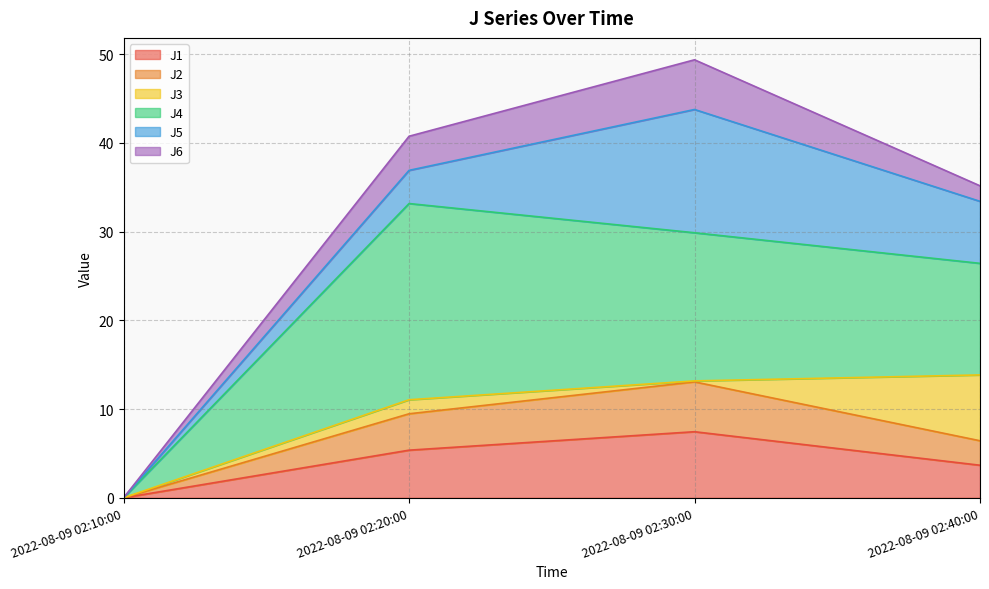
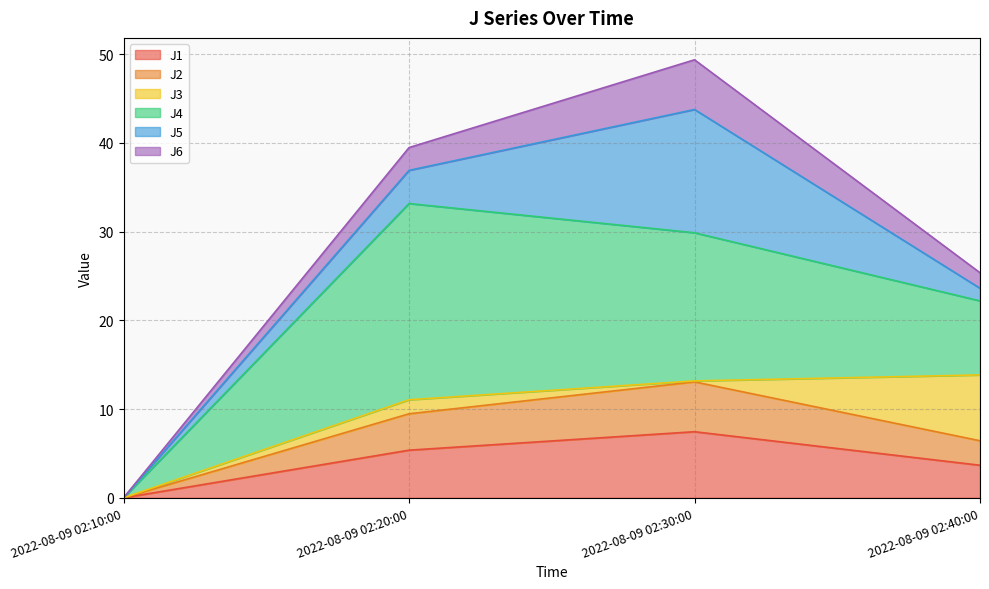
J6, 2022-08-09 02:20:00: 4 -> 3
J4, 2022-08-09 02:40:00: 13 -> 8
J5, 2022-08-09 02:40:00: 7 -> 1
